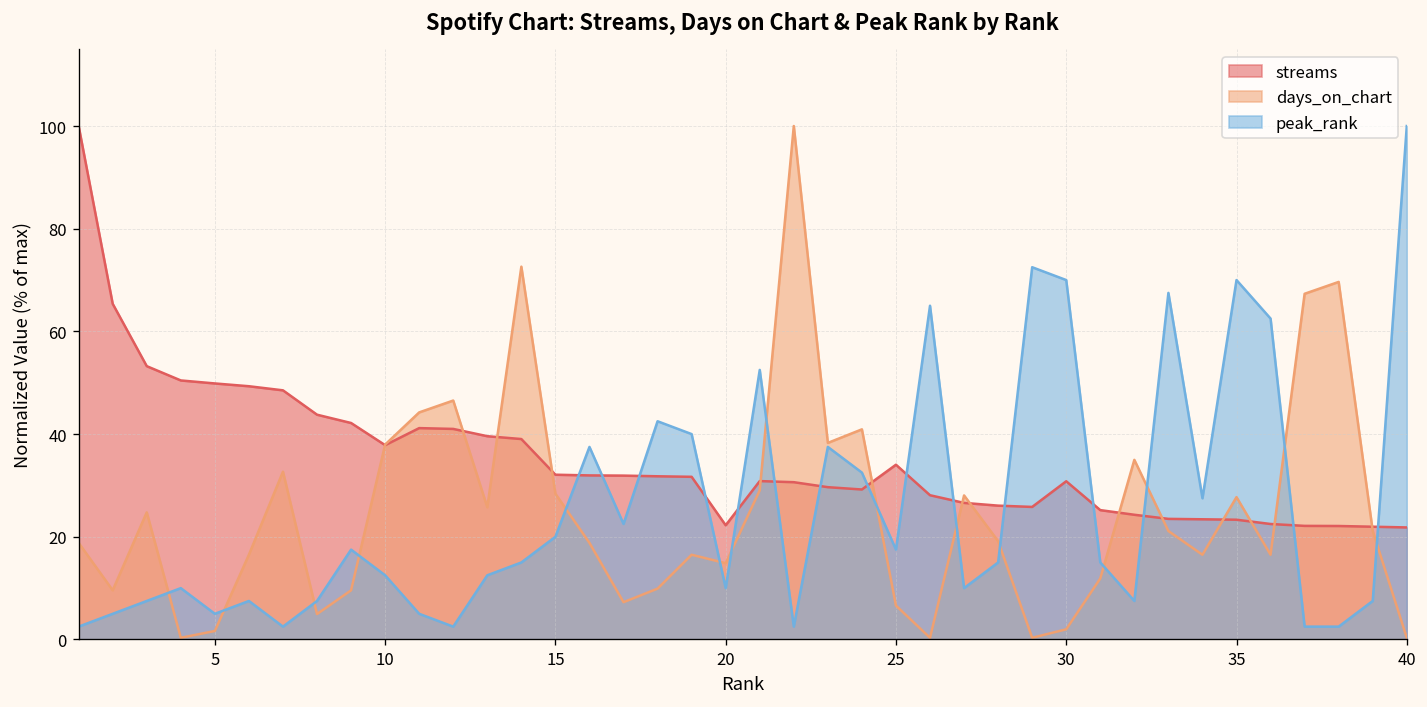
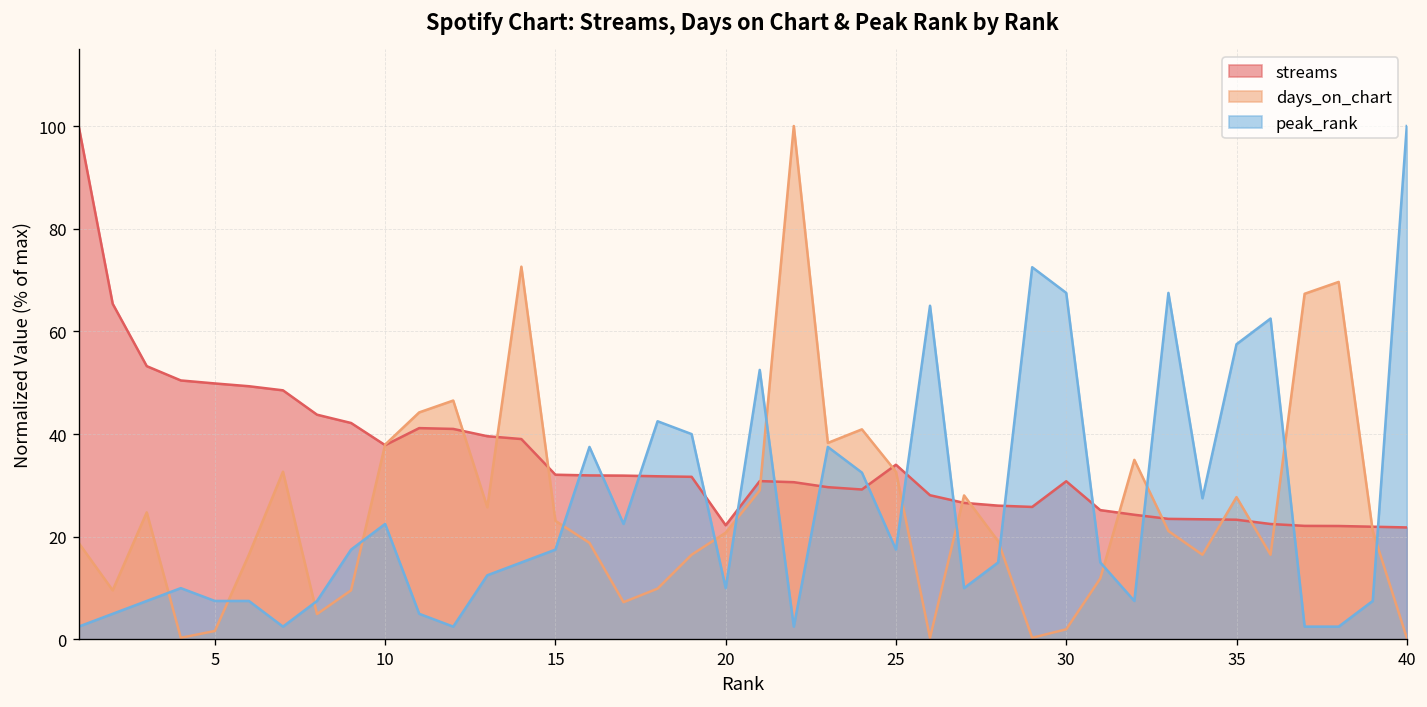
peak_rank, 5: 5 -> 8
peak_rank, 10: 13 -> 23
days_on_chart, 15: 28 -> 23
peak_rank, 15: 20 -> 18
days_on_chart, 20: 15 -> 21
days_on_chart, 25: 7 -> 33
peak_rank, 30: 70 -> 68
peak_rank, 35: 70 -> 57
